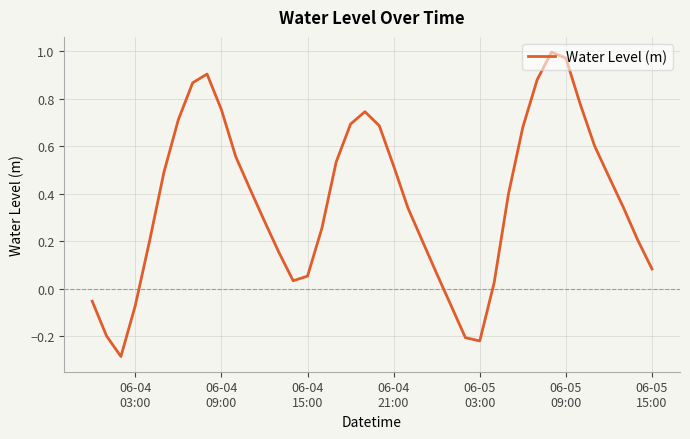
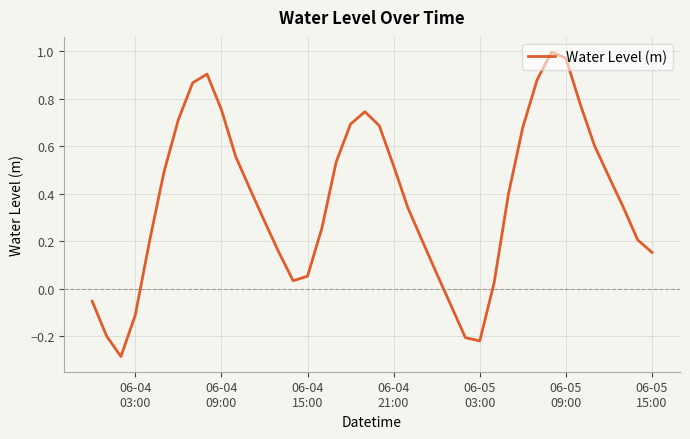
06-04 03:00: -0.07 -> -0.11
06-05 15:00: 0.08 -> 0.15
